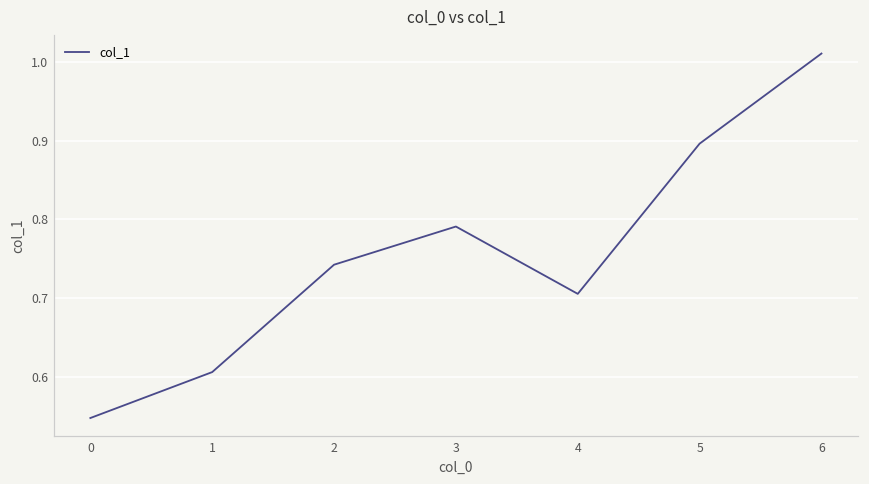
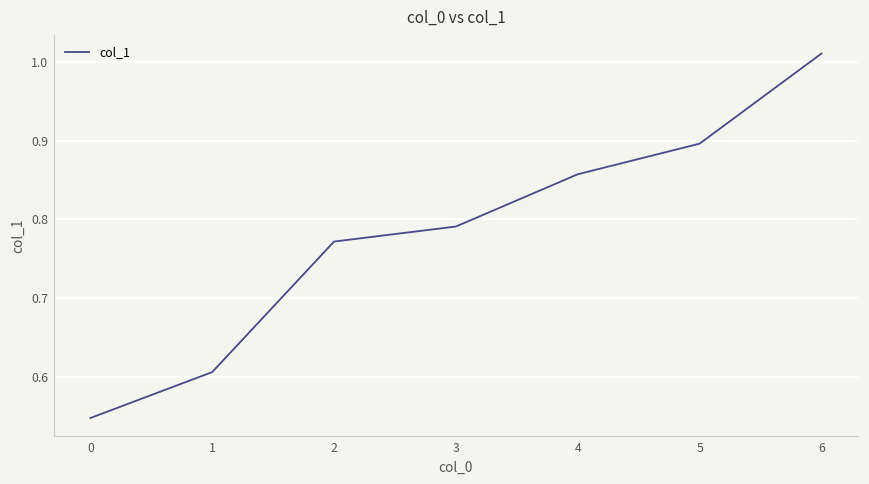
2: 0.74 -> 0.77
4: 0.71 -> 0.86
